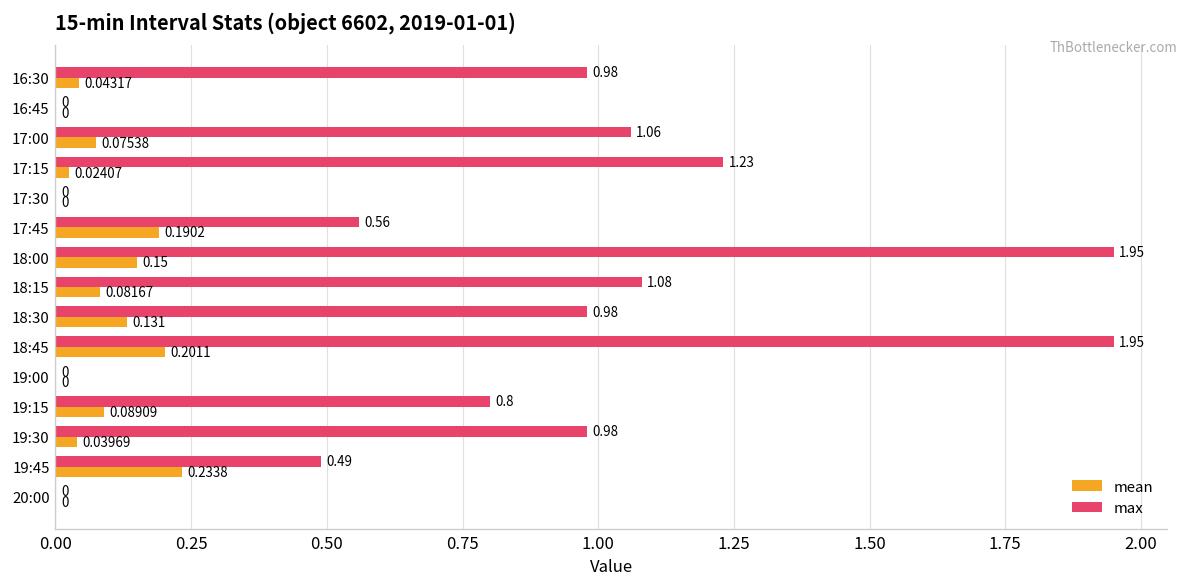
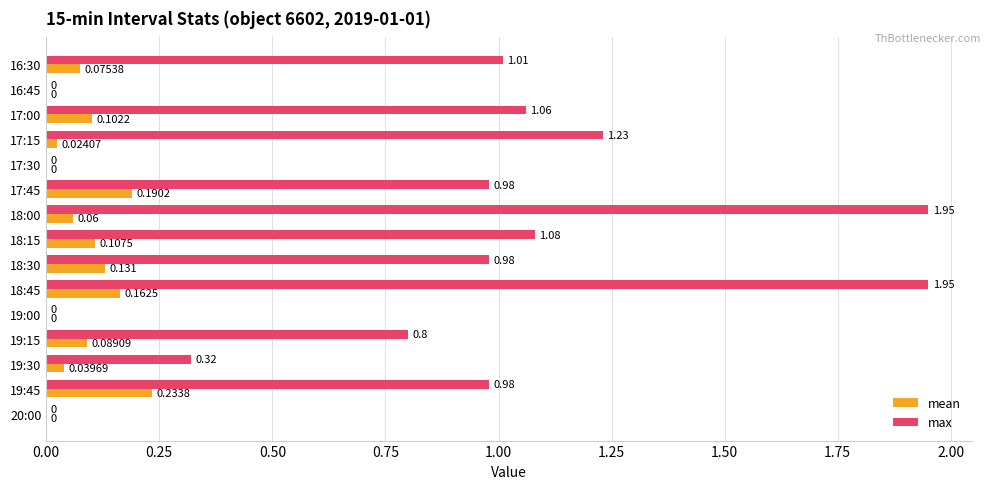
max, 16:30: 0.98 -> 1.01
mean, 16:30: 0.04317 -> 0.07538
mean, 17:00: 0.07538 -> 0.1022
max, 17:45: 0.56 -> 0.98
mean, 18:00: 0.15 -> 0.06
mean, 18:15: 0.08167 -> 0.1075
mean, 18:45: 0.2011 -> 0.1625
max, 19:30: 0.98 -> 0.32
max, 19:45: 0.49 -> 0.98
